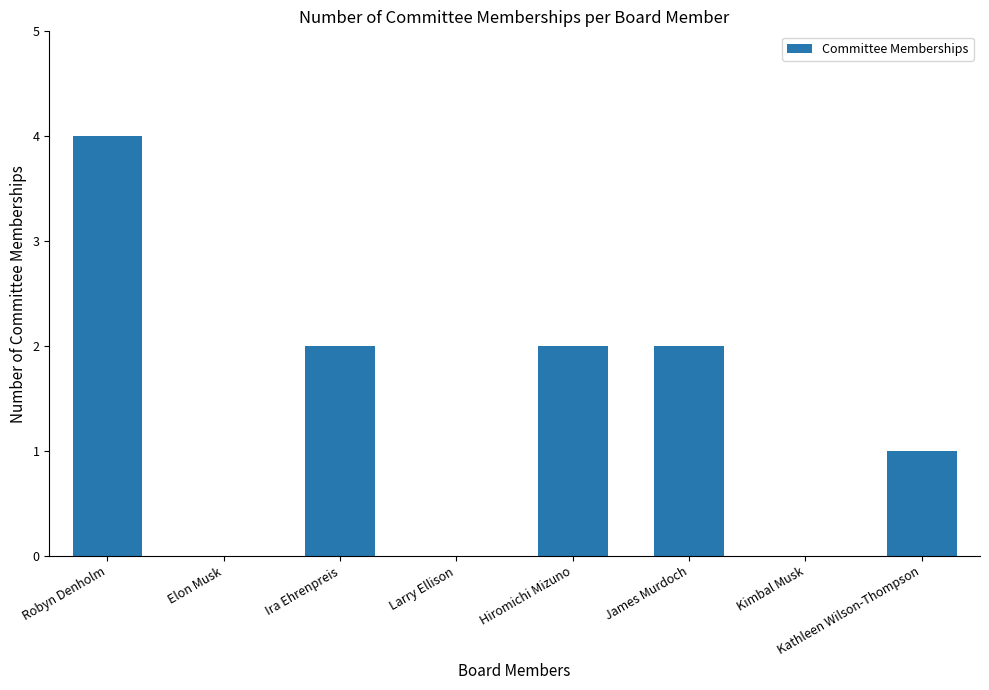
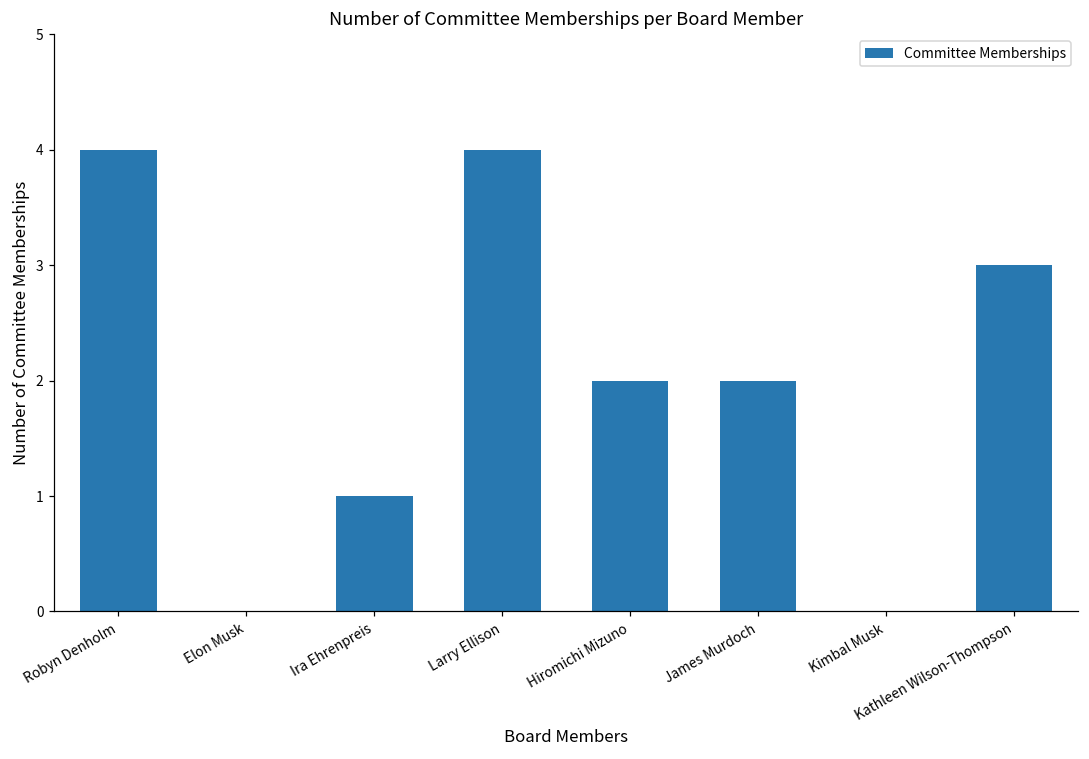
Ira Ehrenpreis: 2 -> 1
Larry Ellison: 0 -> 4
Kathleen Wilson-Thompson: 1 -> 3
